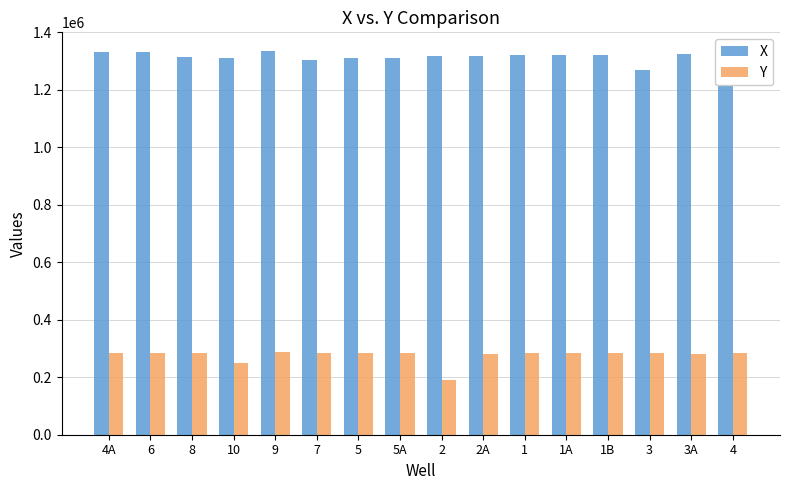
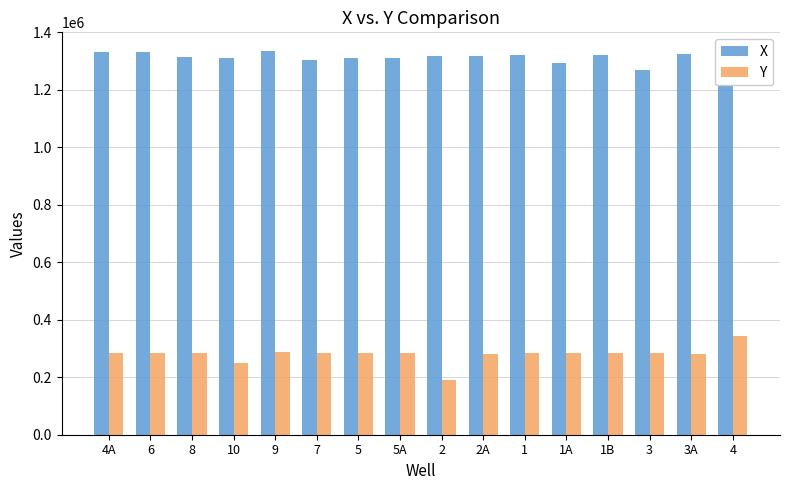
X, 1A: 1320000 -> 1290000
Y, 4: 290000 -> 340000
